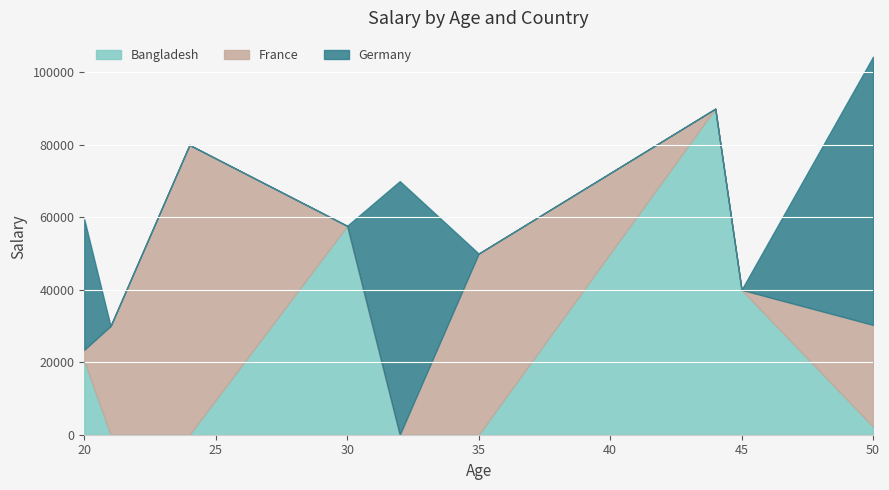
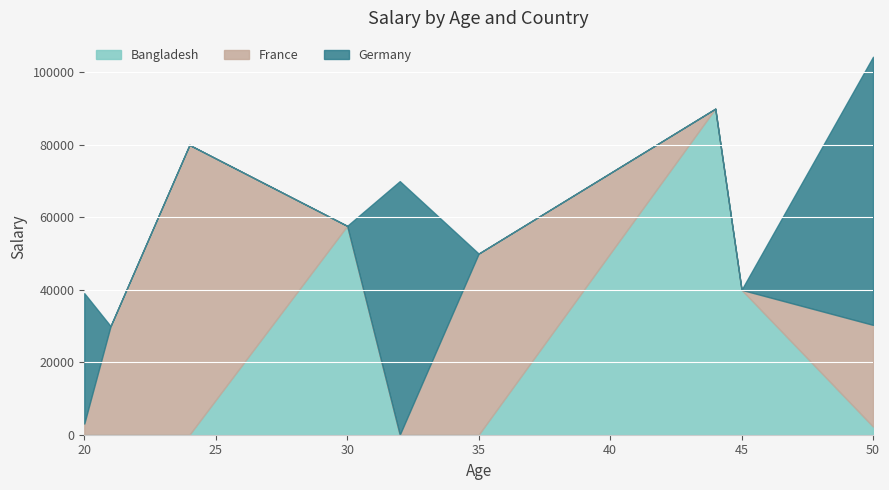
Bangladesh, 20: 20000 -> 0
